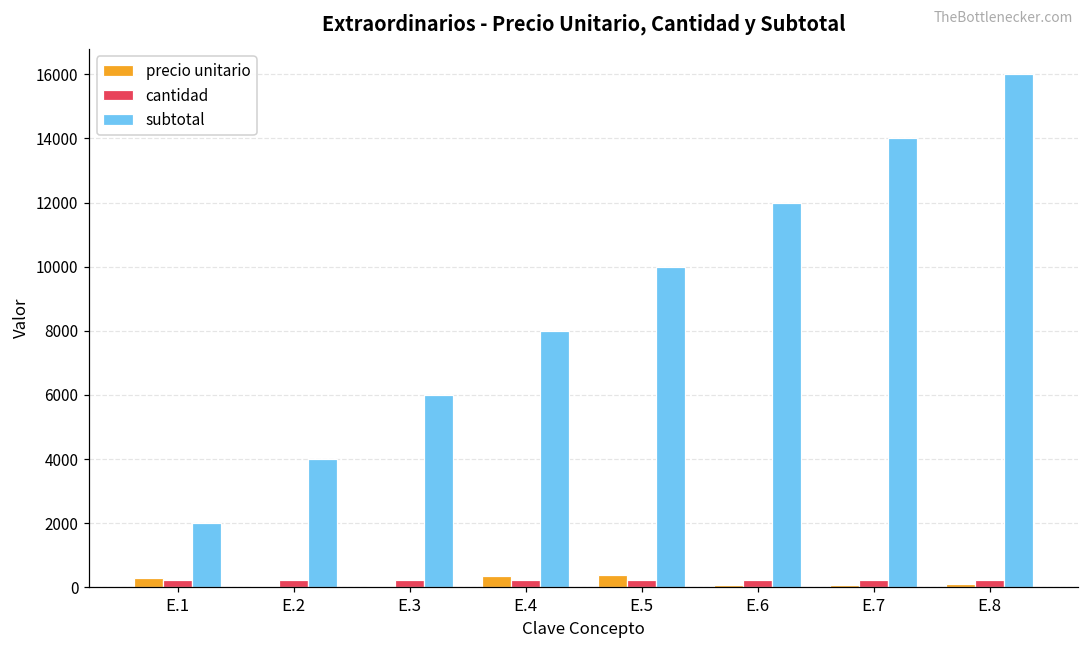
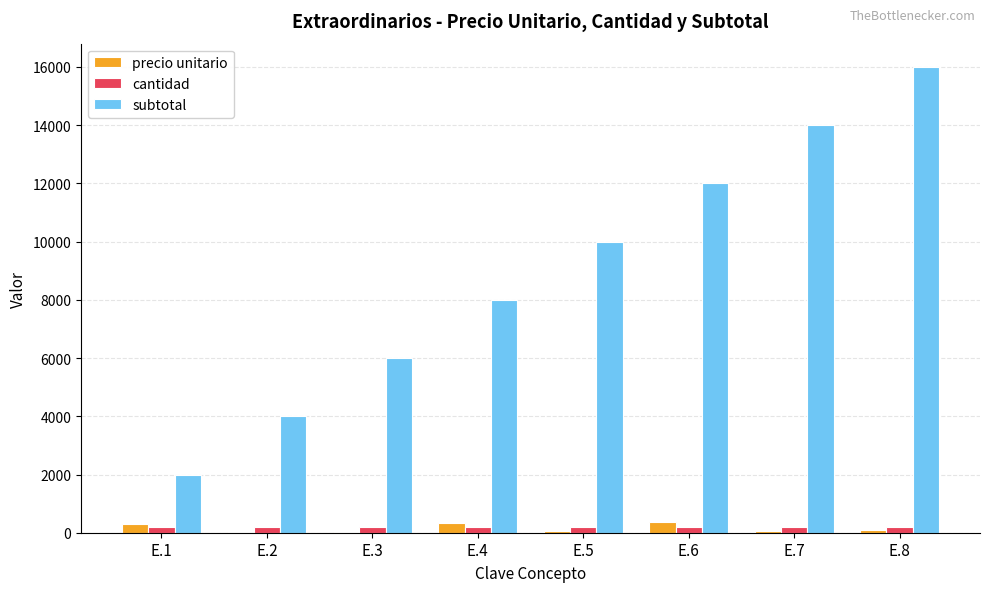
precio unitario, E.5: 400 -> 100
precio unitario, E.6: 100 -> 400
